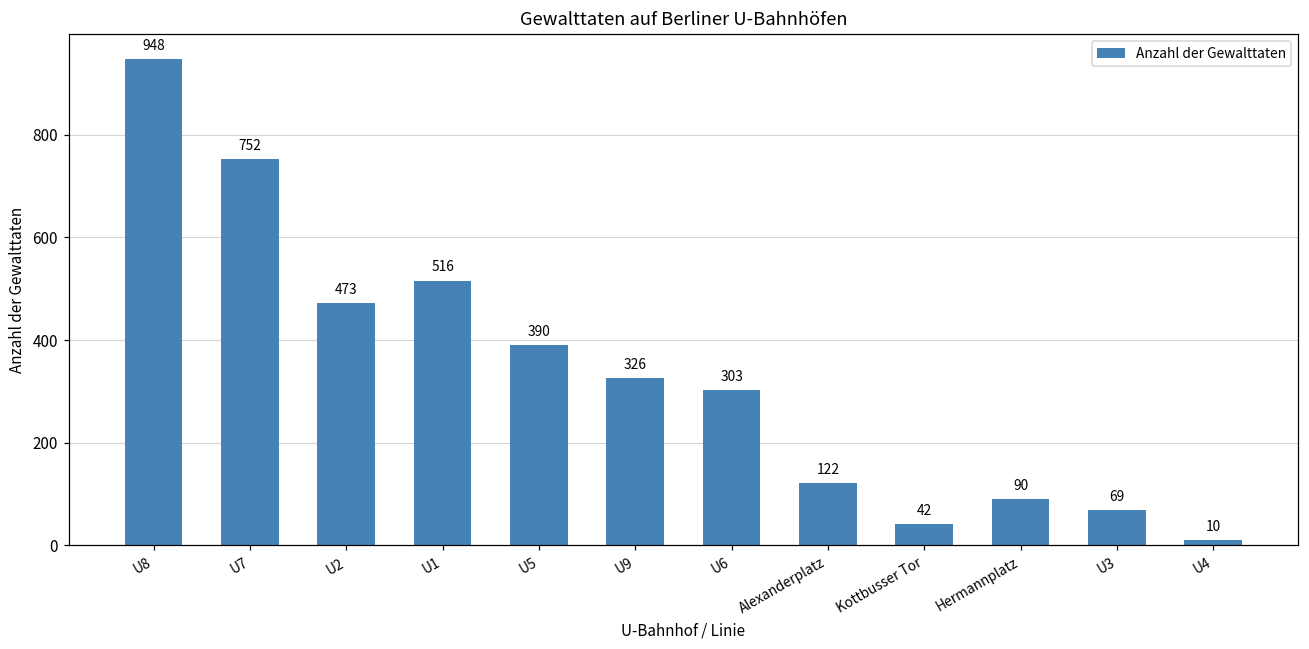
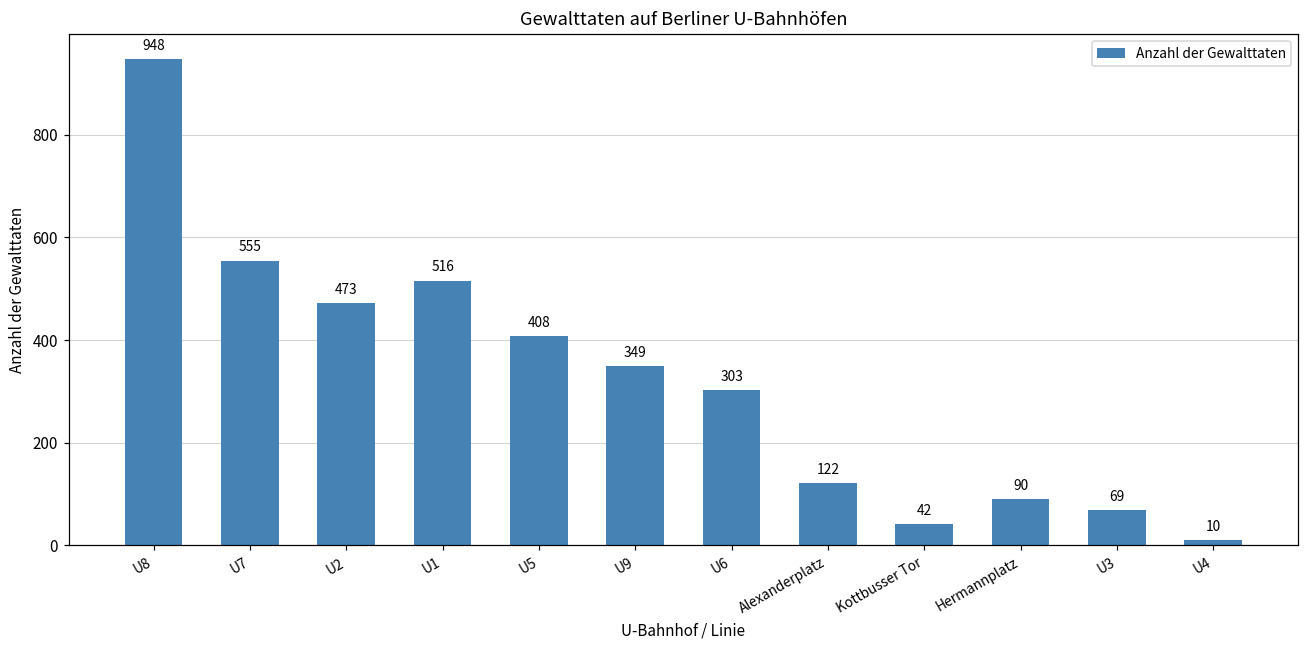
U7: 752 -> 555
U5: 390 -> 408
U9: 326 -> 349
